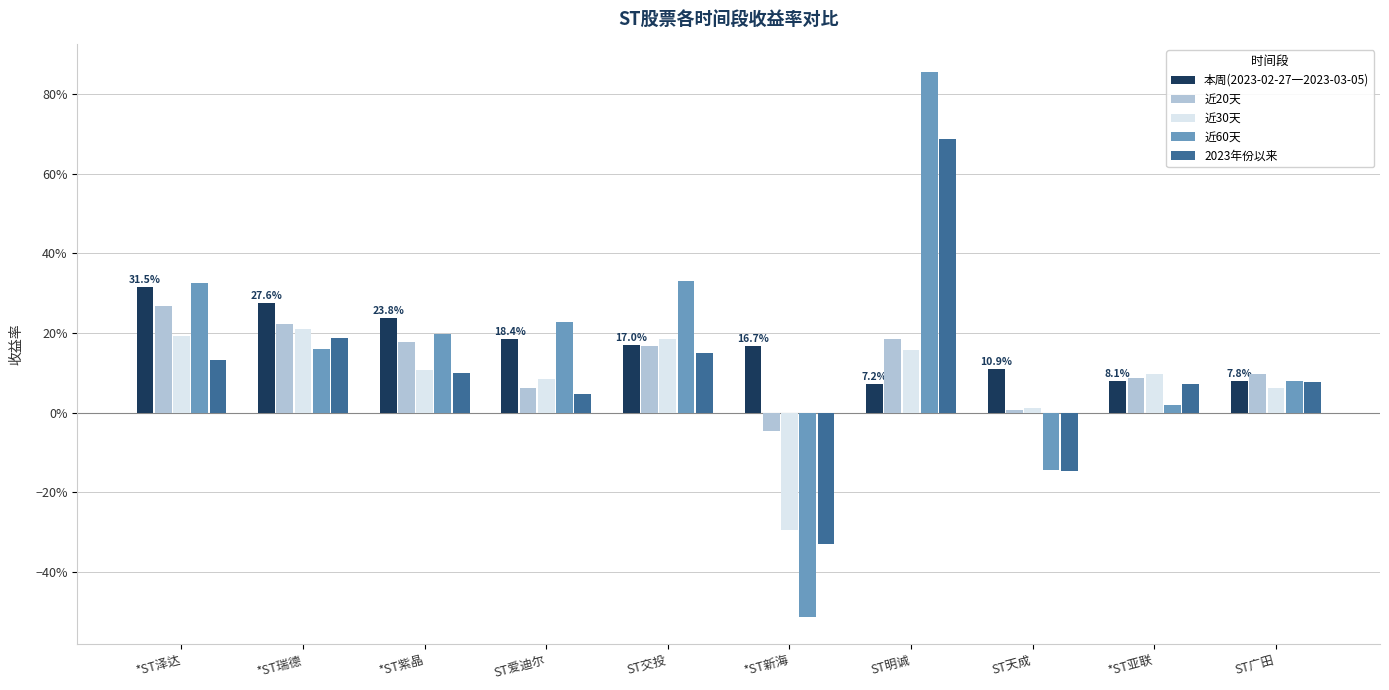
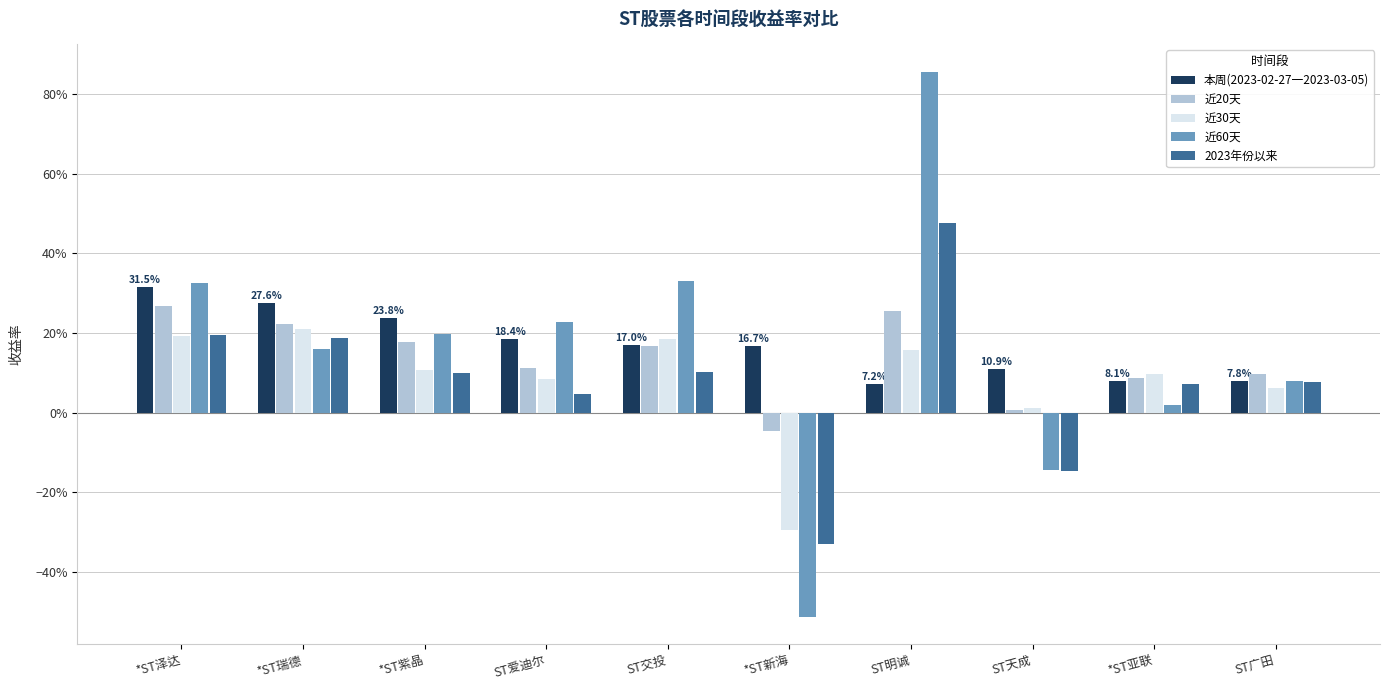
2023年份以来, *ST泽达: 13% -> 19%
近20天, ST爱迪尔: 6% -> 11%
2023年份以来, ST交投: 15% -> 10%
近20天, ST明诚: 19% -> 26%
2023年份以来, ST明诚: 69% -> 48%
